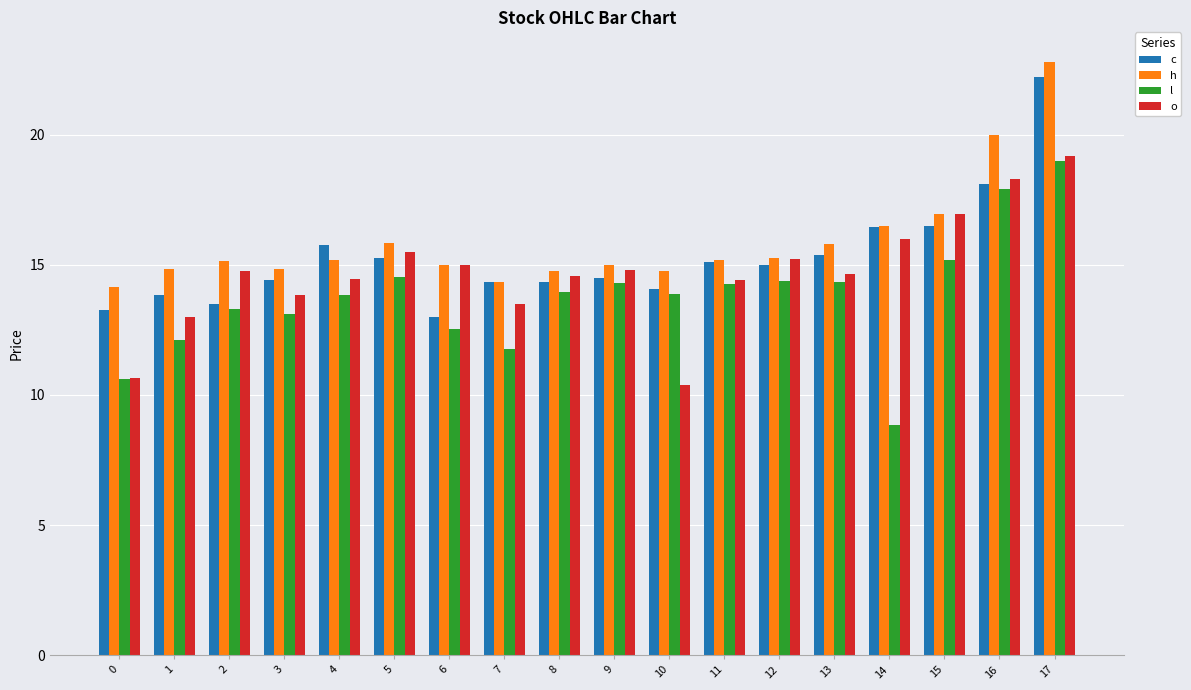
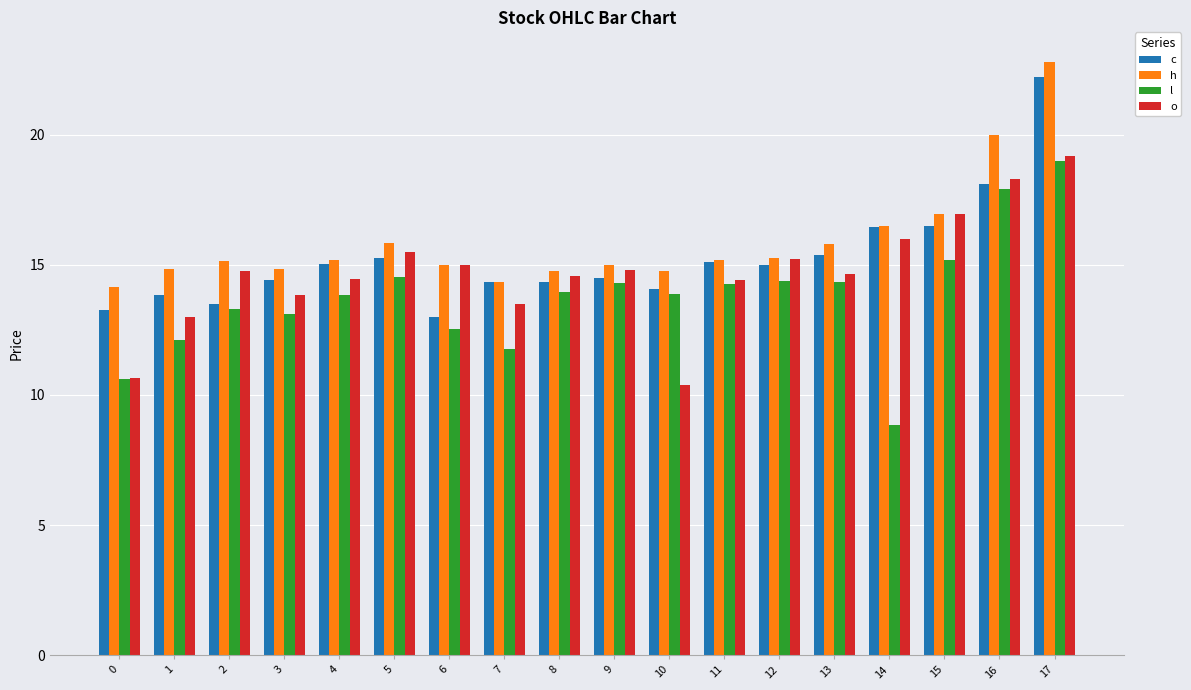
c, 4: 15.8 -> 15.0
